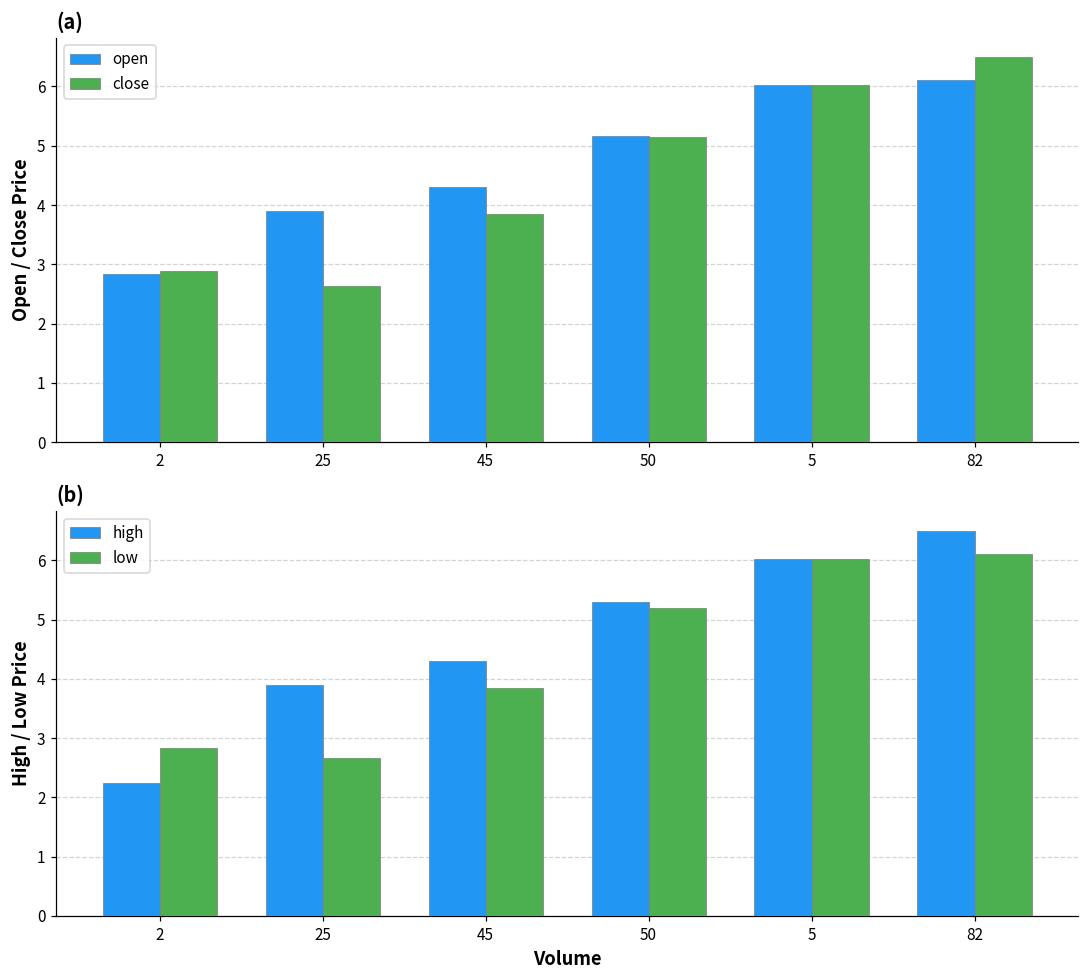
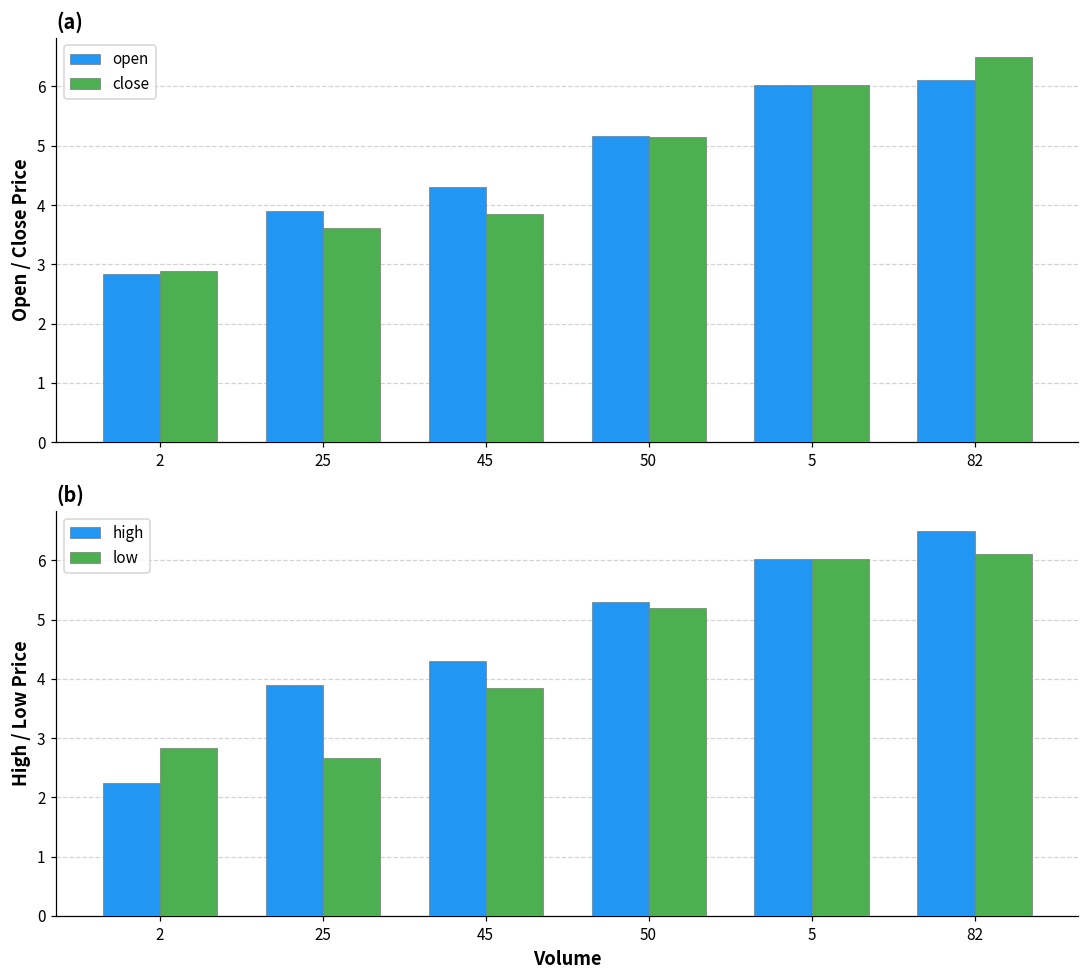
(a), close, 25: 2.6 -> 3.6
